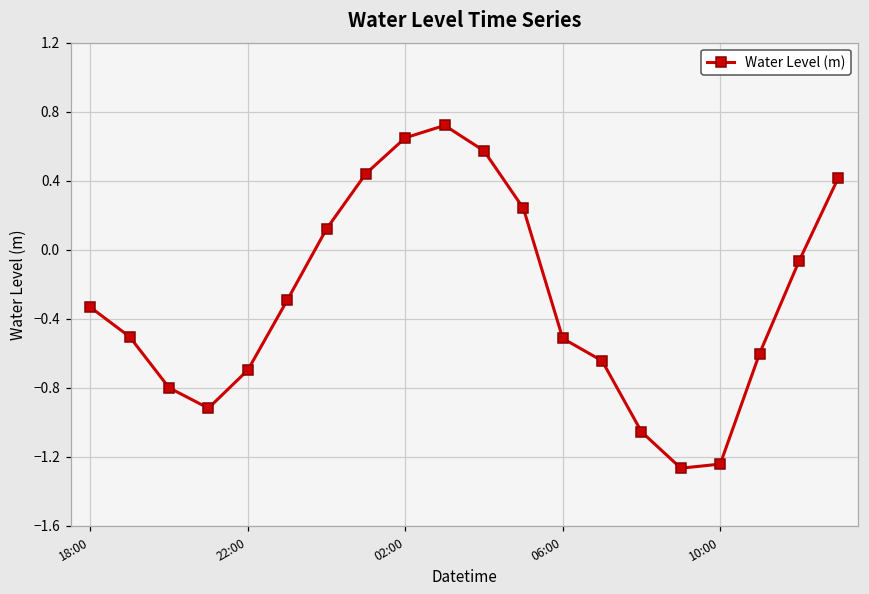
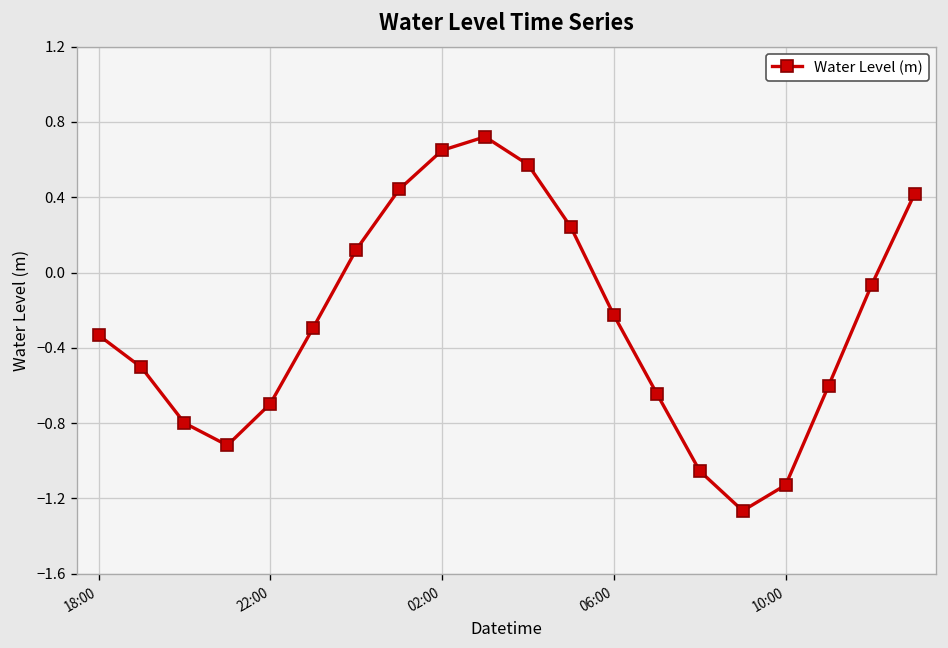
06:00: -0.51 -> -0.23
10:00: -1.24 -> -1.13
